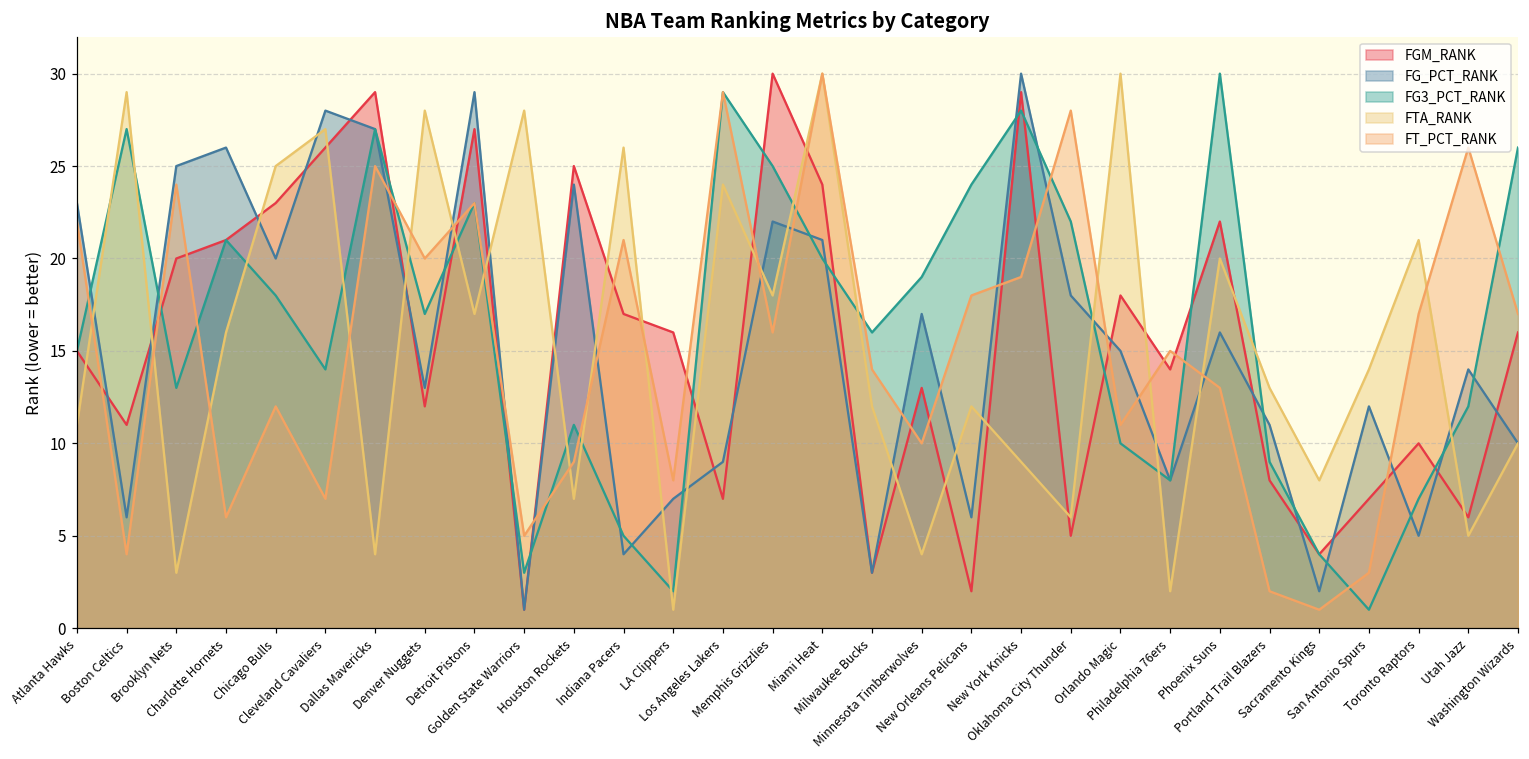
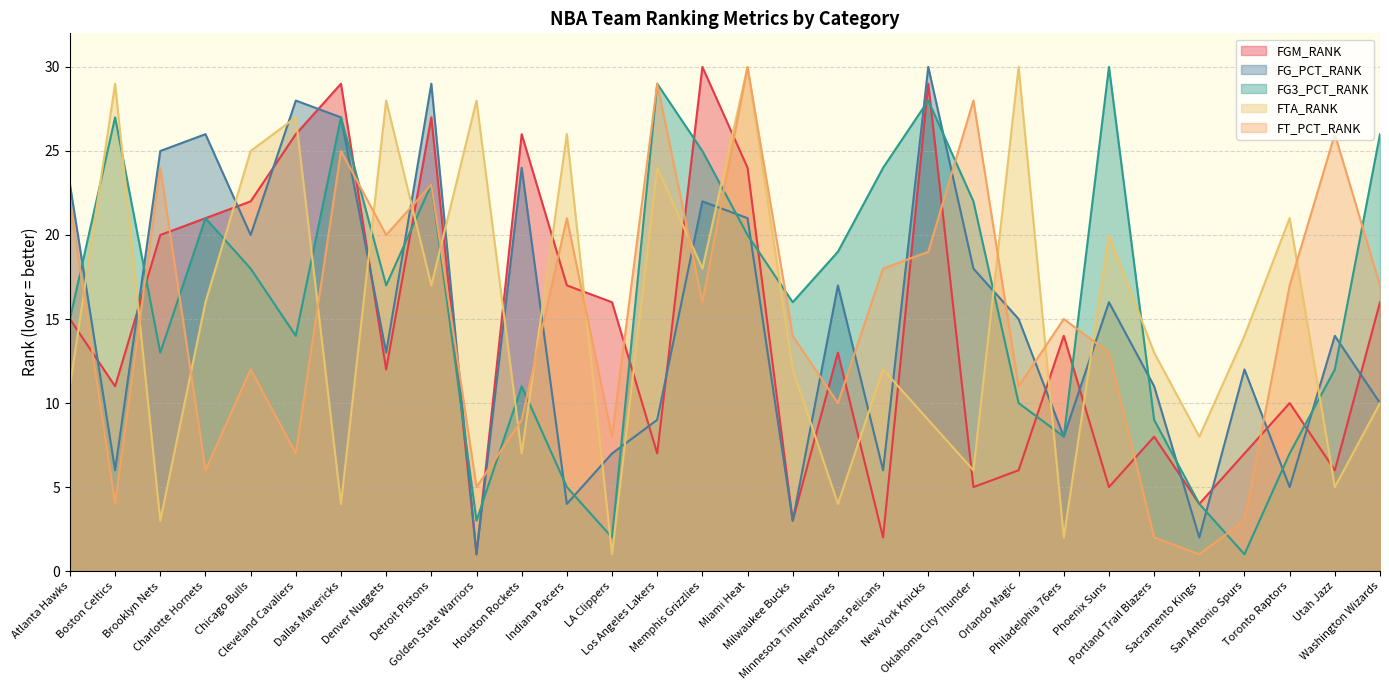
FGM_RANK, Chicago Bulls: 23 -> 22
FGM_RANK, Houston Rockets: 25 -> 26
FGM_RANK, Orlando Magic: 18 -> 6
FGM_RANK, Phoenix Suns: 22 -> 5
